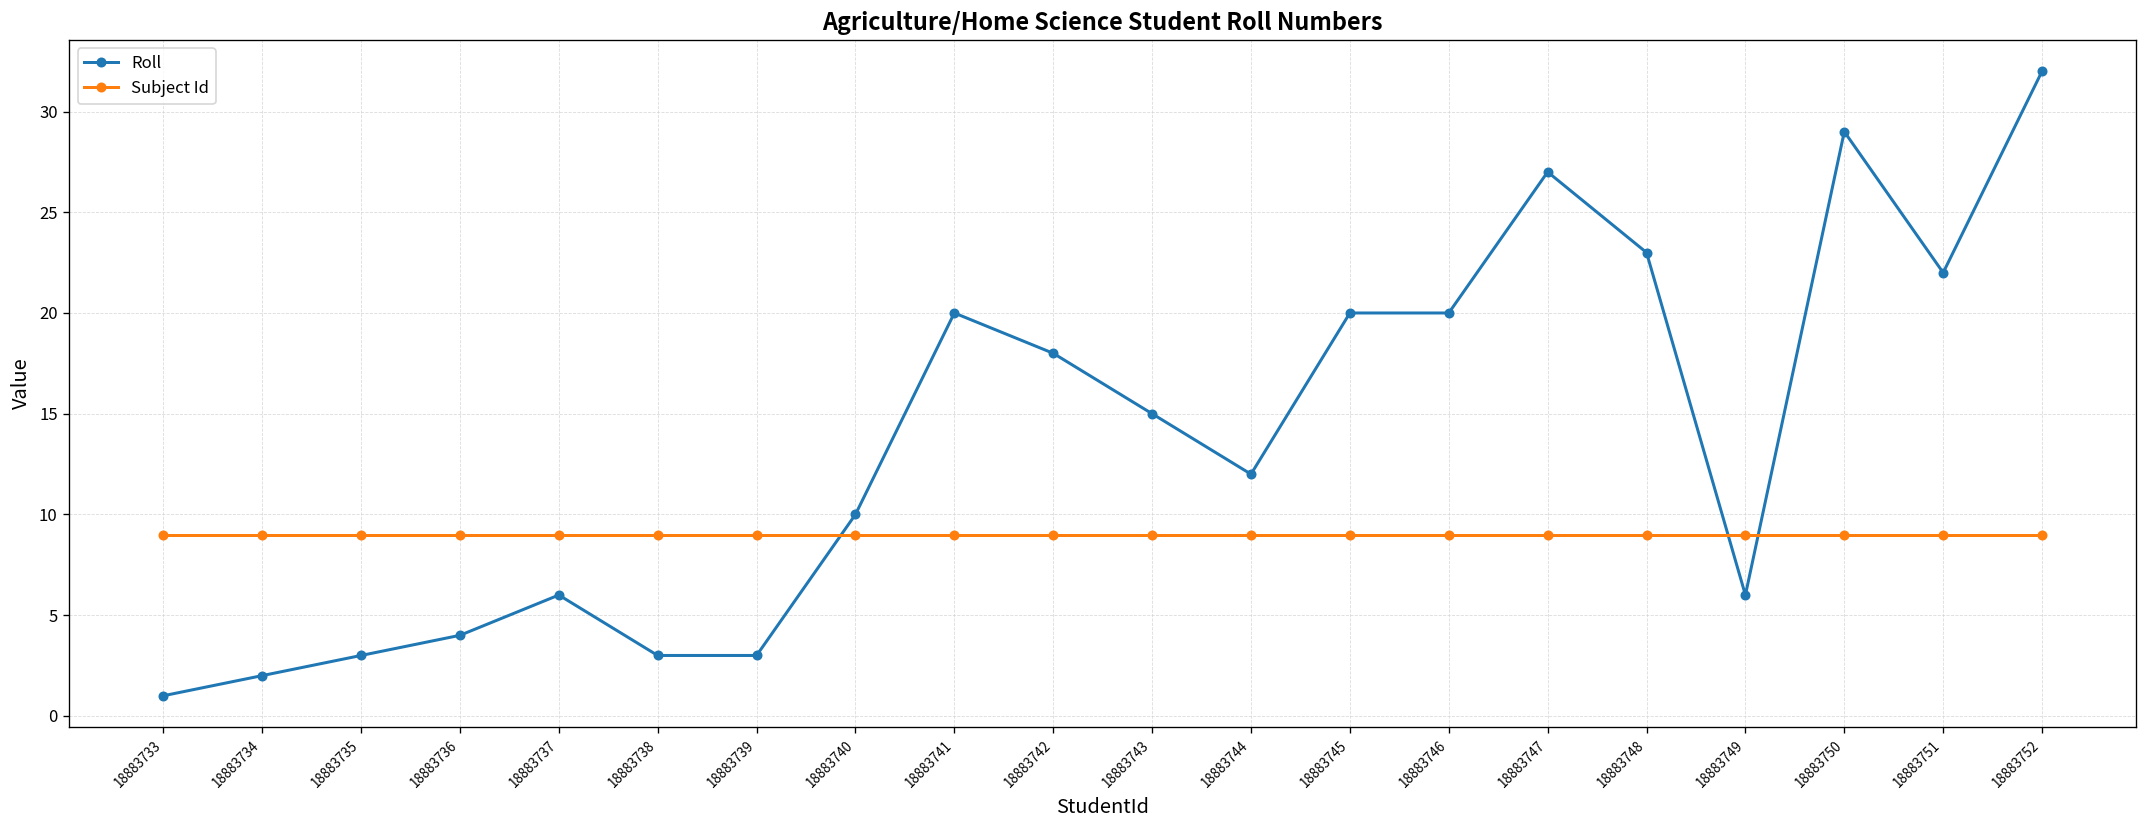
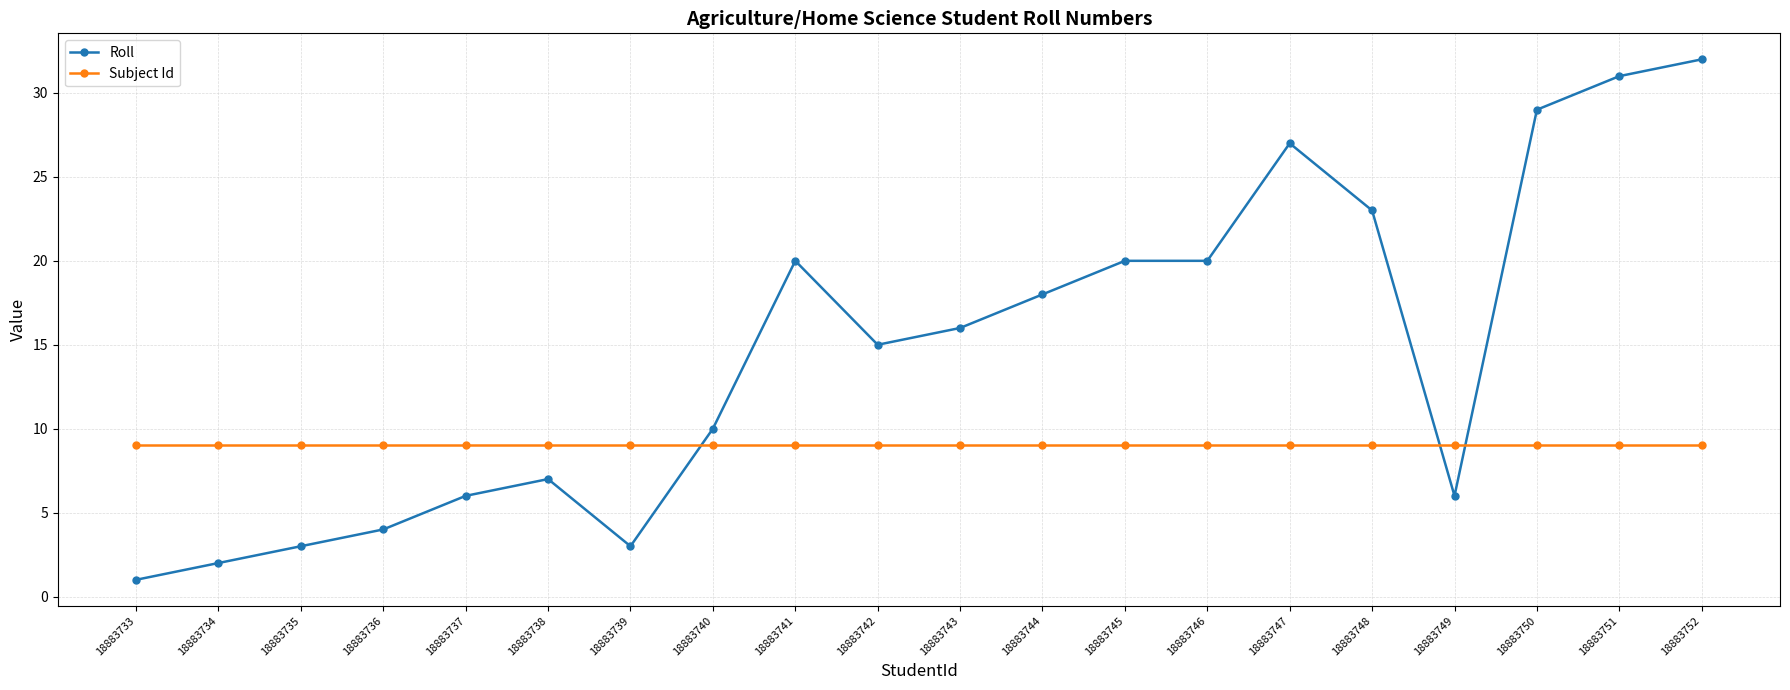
Roll, 18883738: 3 -> 7
Roll, 18883742: 18 -> 15
Roll, 18883743: 15 -> 16
Roll, 18883744: 12 -> 18
Roll, 18883751: 22 -> 31
